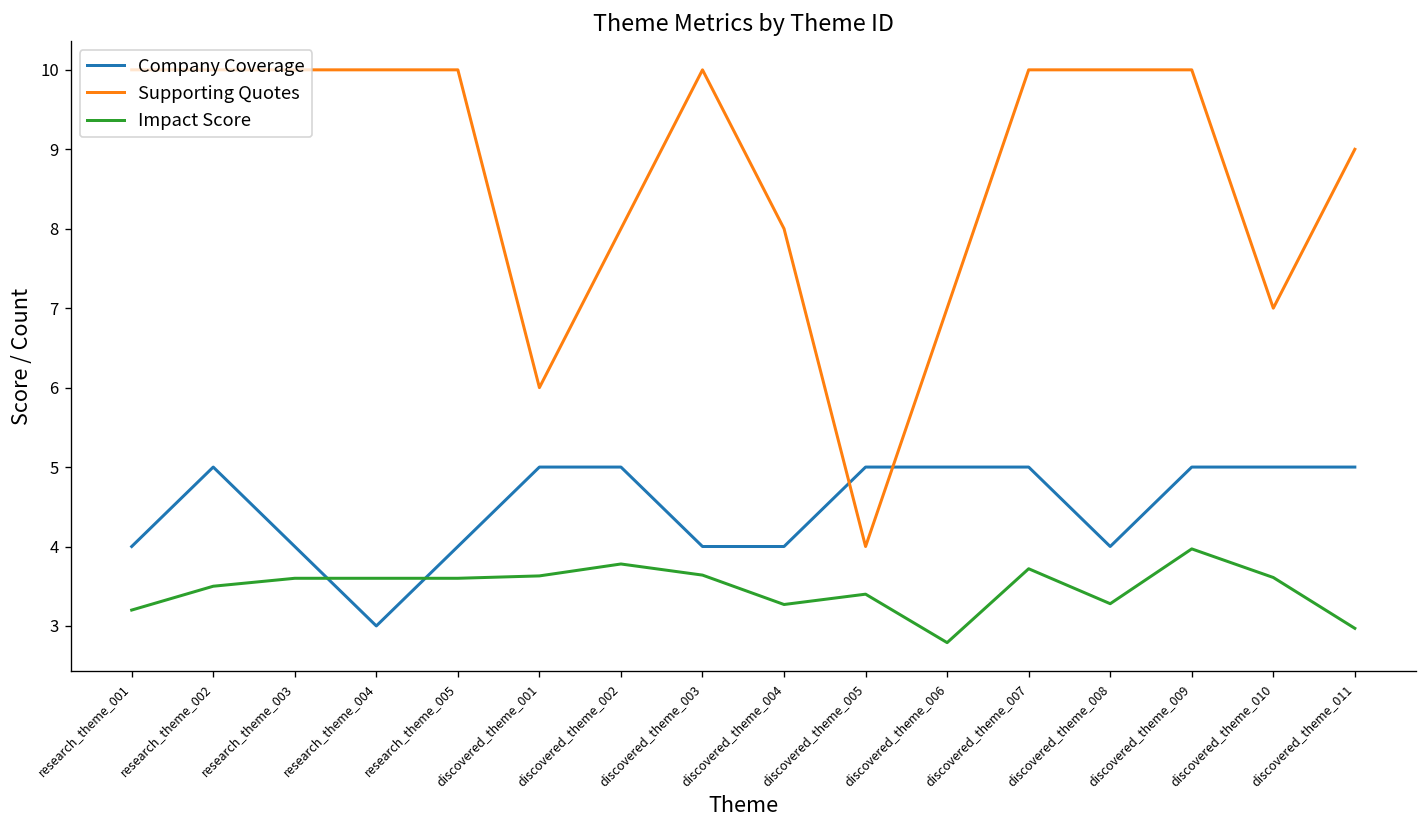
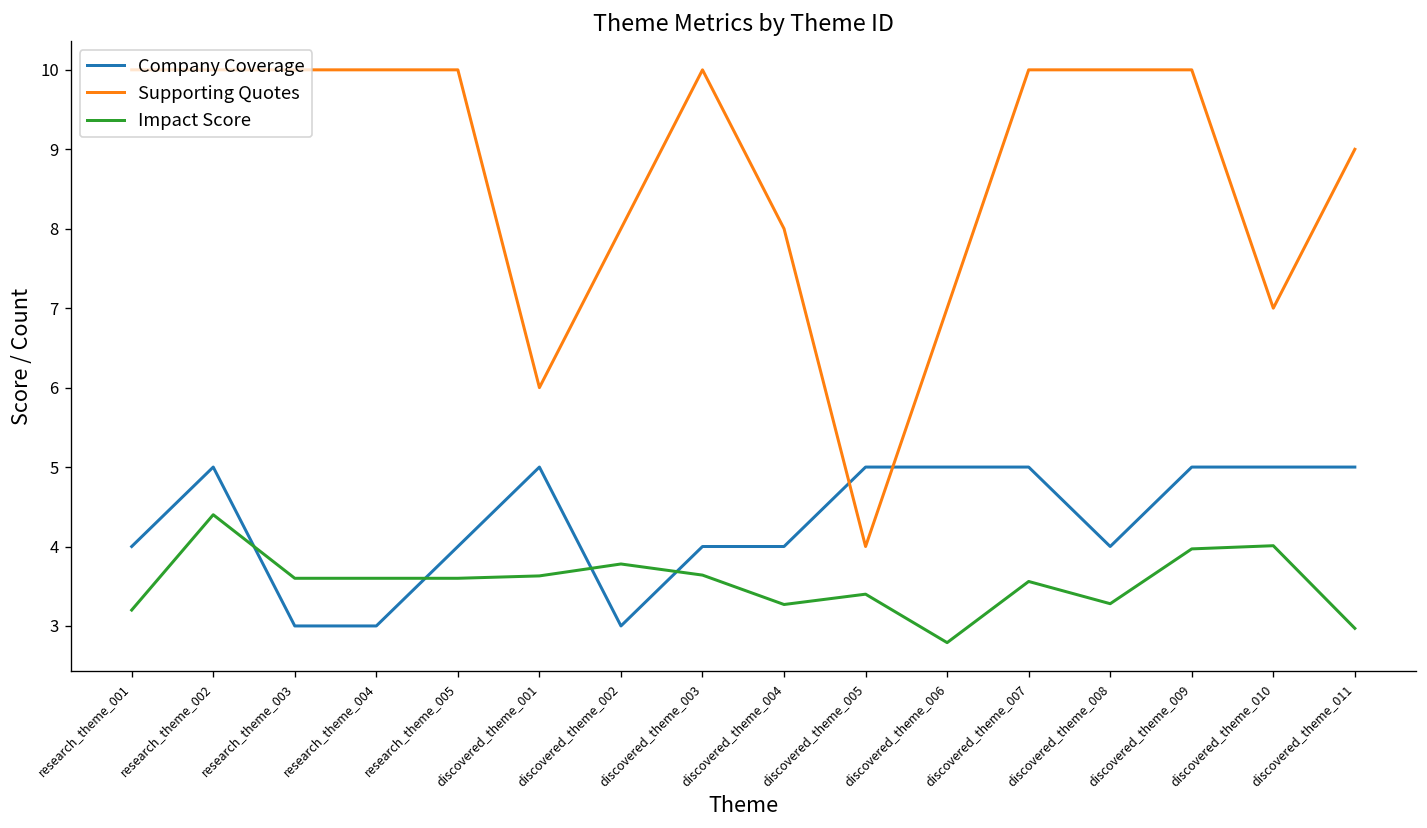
Impact Score, research_theme_002: 3.5 -> 4.4
Company Coverage, research_theme_003: 4 -> 3
Company Coverage, discovered_theme_002: 5 -> 3
Impact Score, discovered_theme_007: 3.7 -> 3.6
Impact Score, discovered_theme_010: 3.6 -> 4.0
